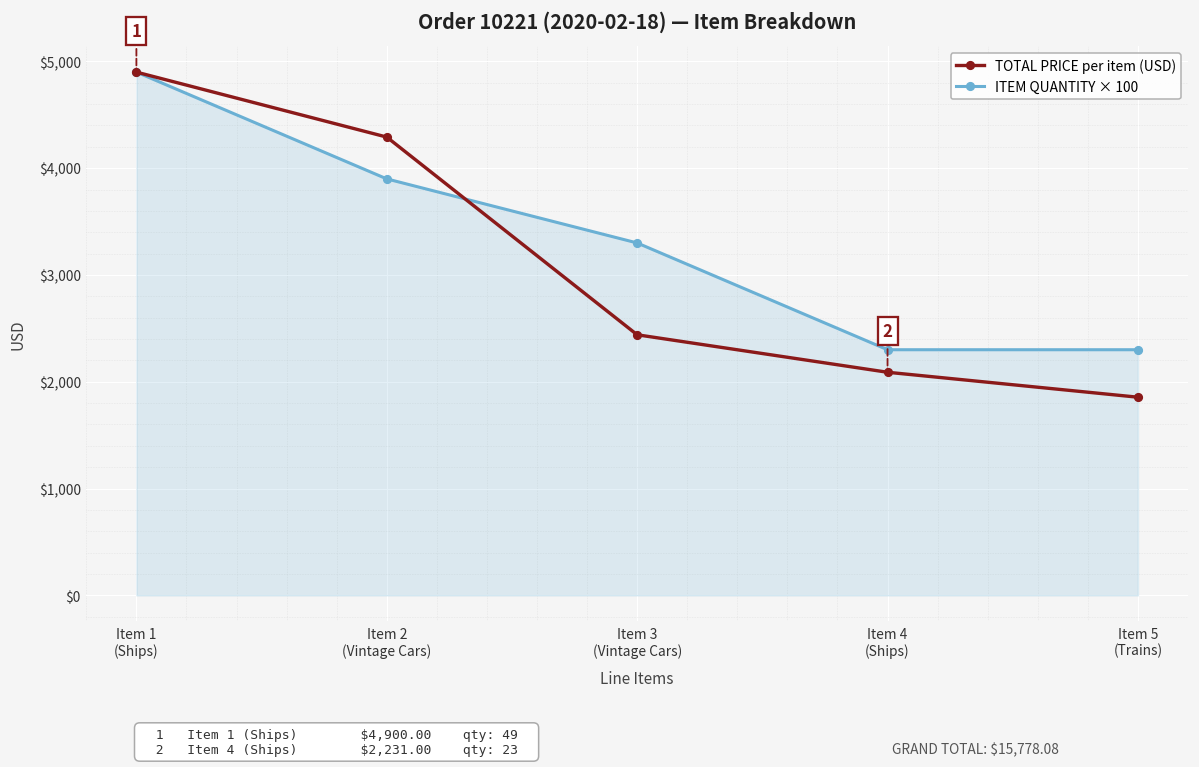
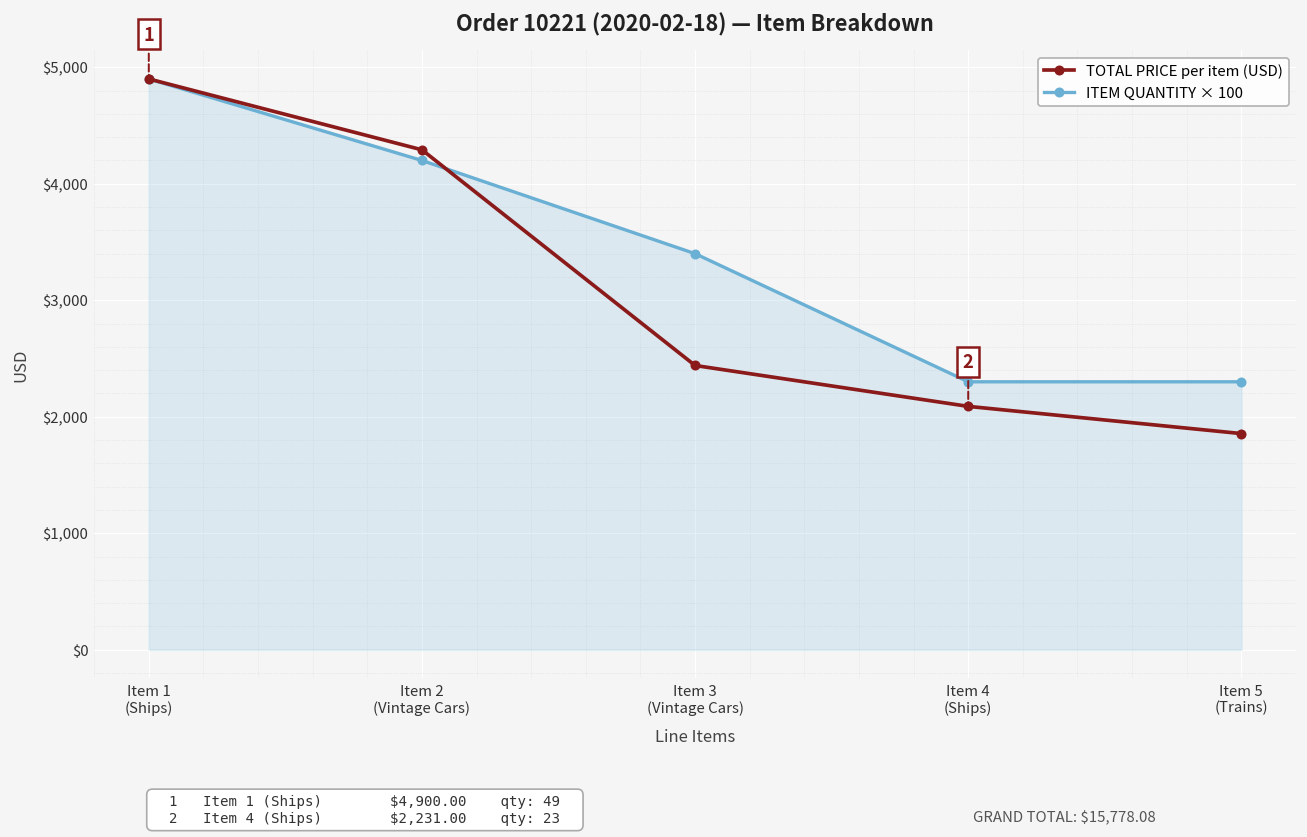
ITEM QUANTITY × 100, Item 2 (Vintage Cars): $3,900 -> $4,200
ITEM QUANTITY × 100, Item 3 (Vintage Cars): $3,300 -> $3,400
